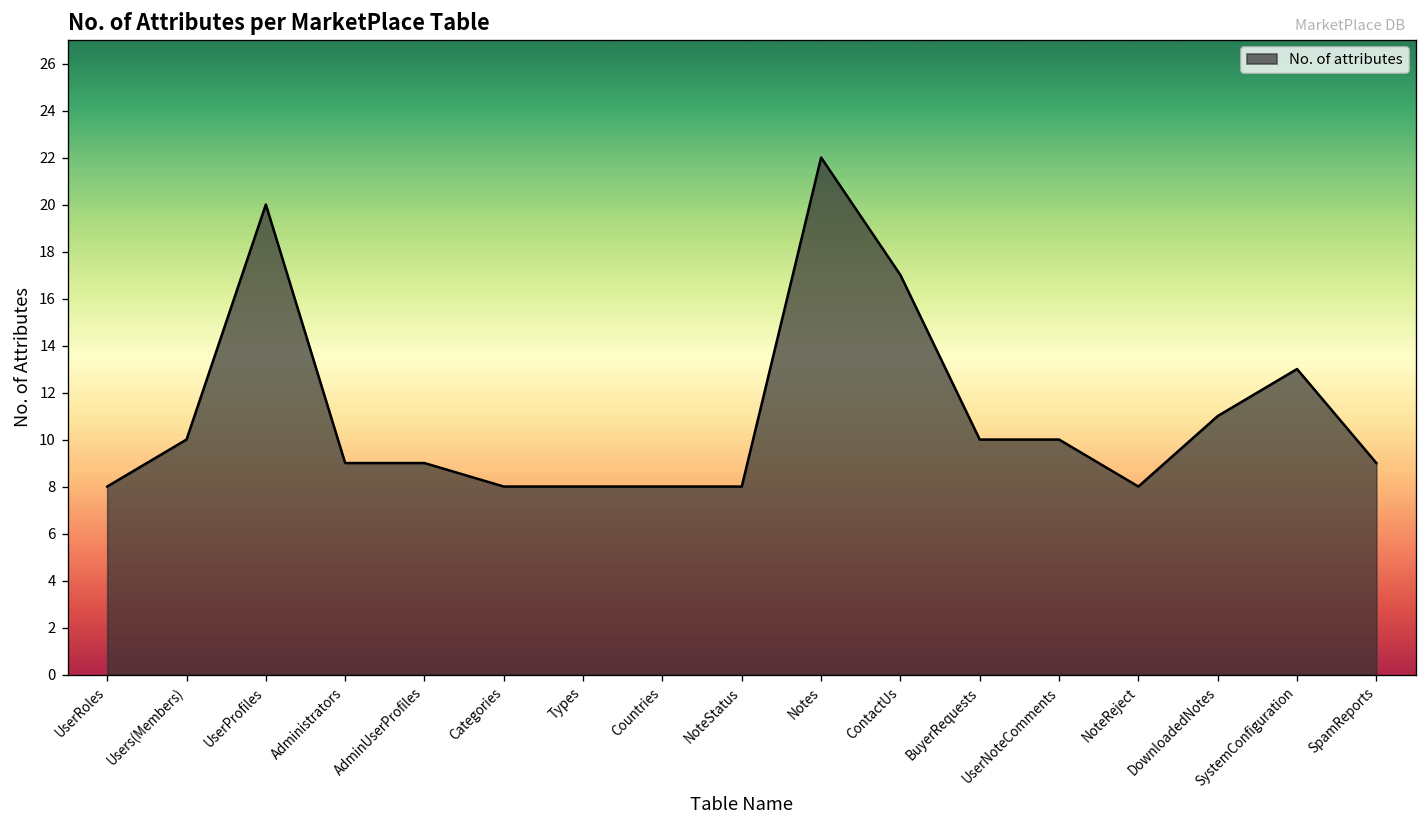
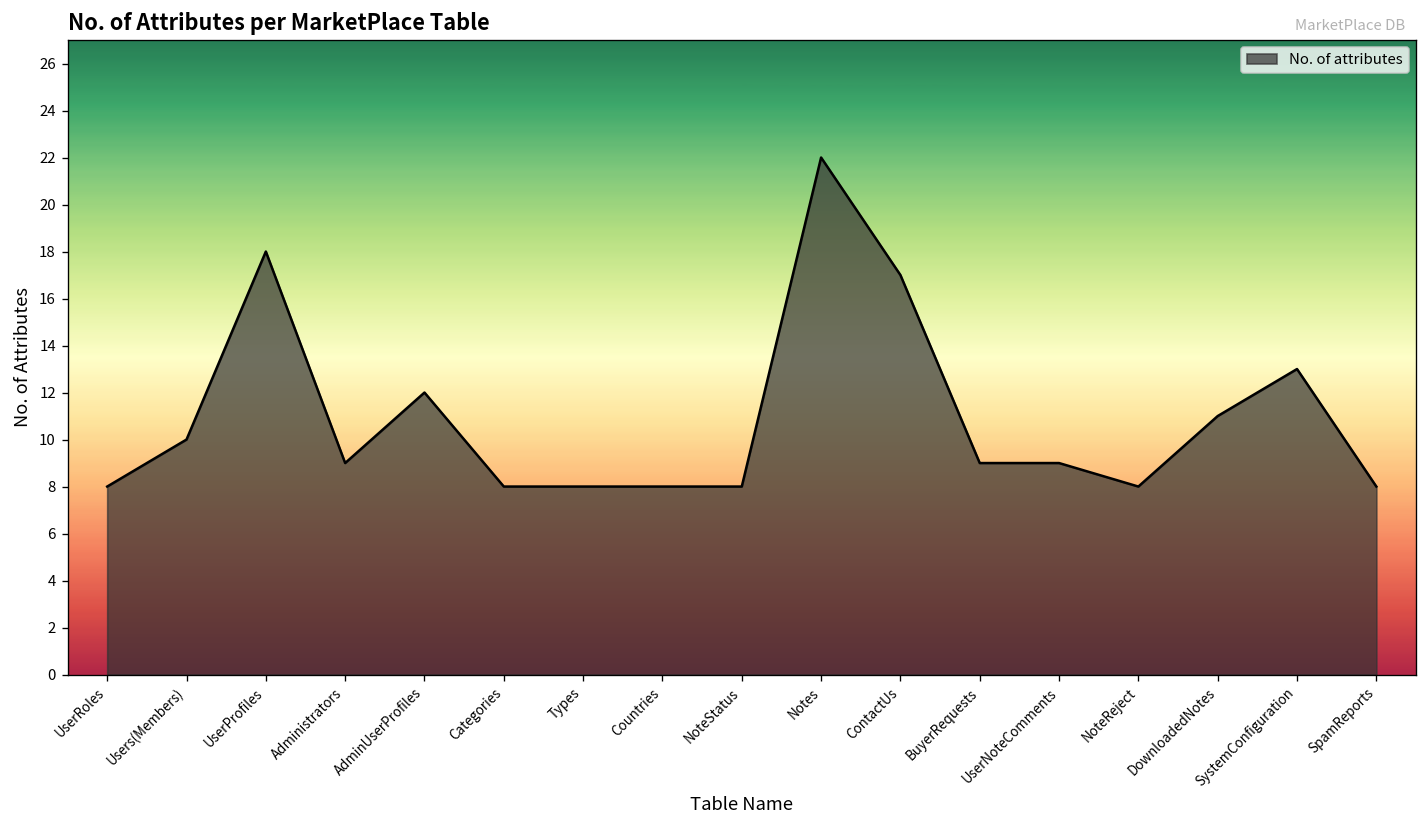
UserProfiles: 20 -> 18
AdminUserProfiles: 9 -> 12
BuyerRequests: 10 -> 9
UserNoteComments: 10 -> 9
SpamReports: 9 -> 8
